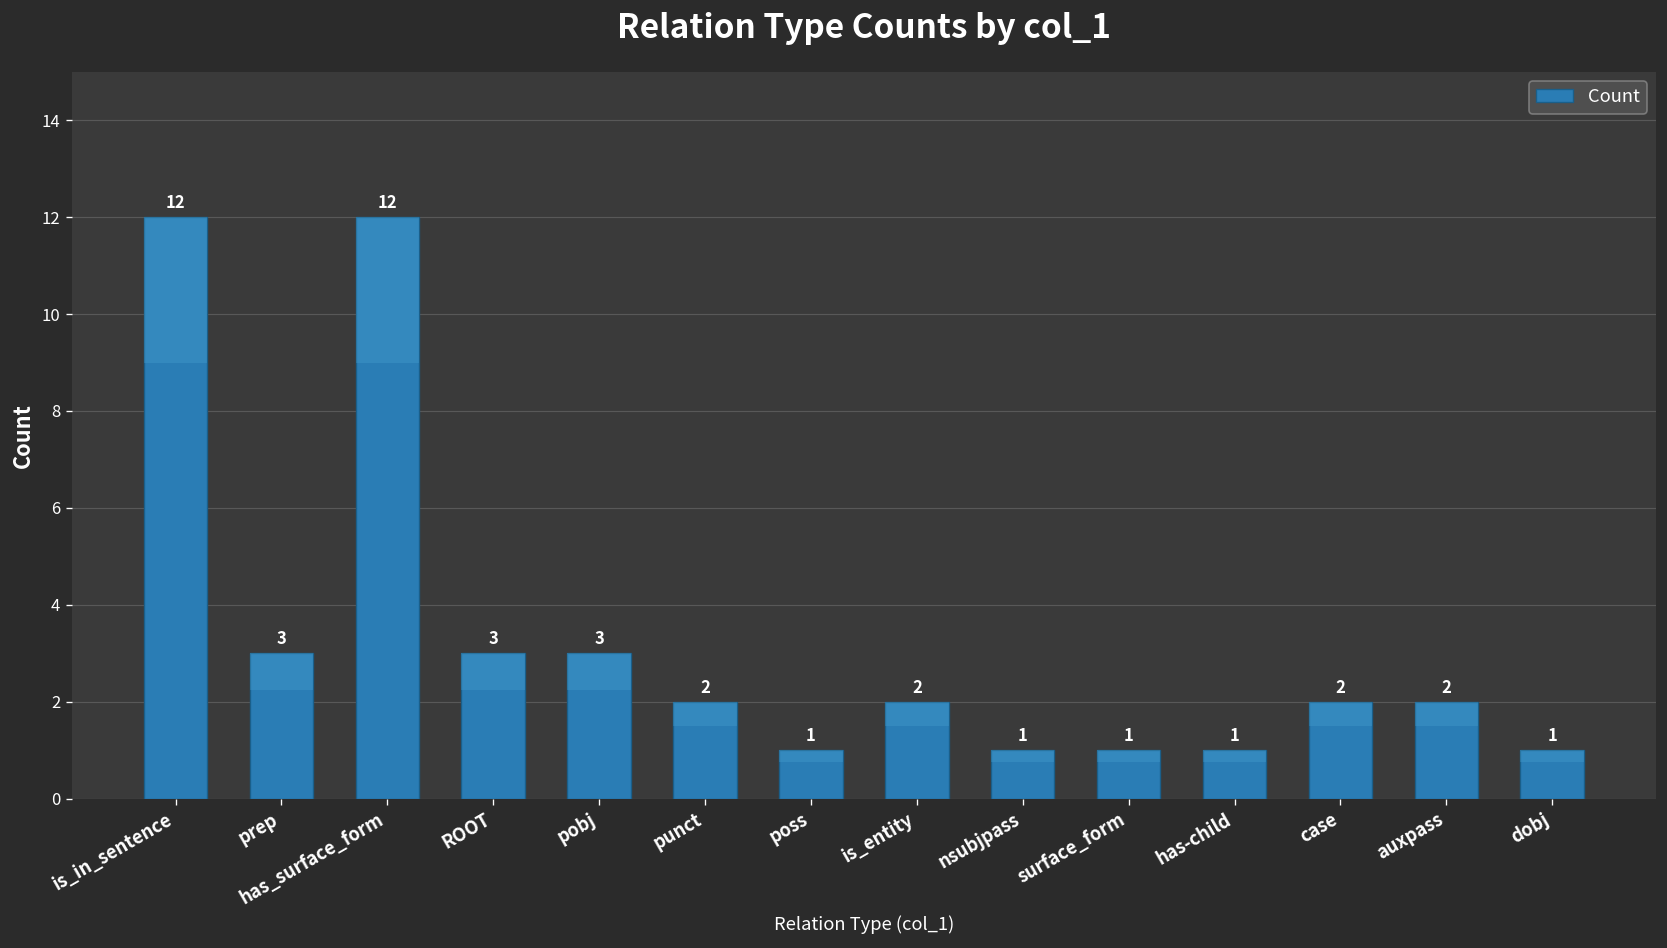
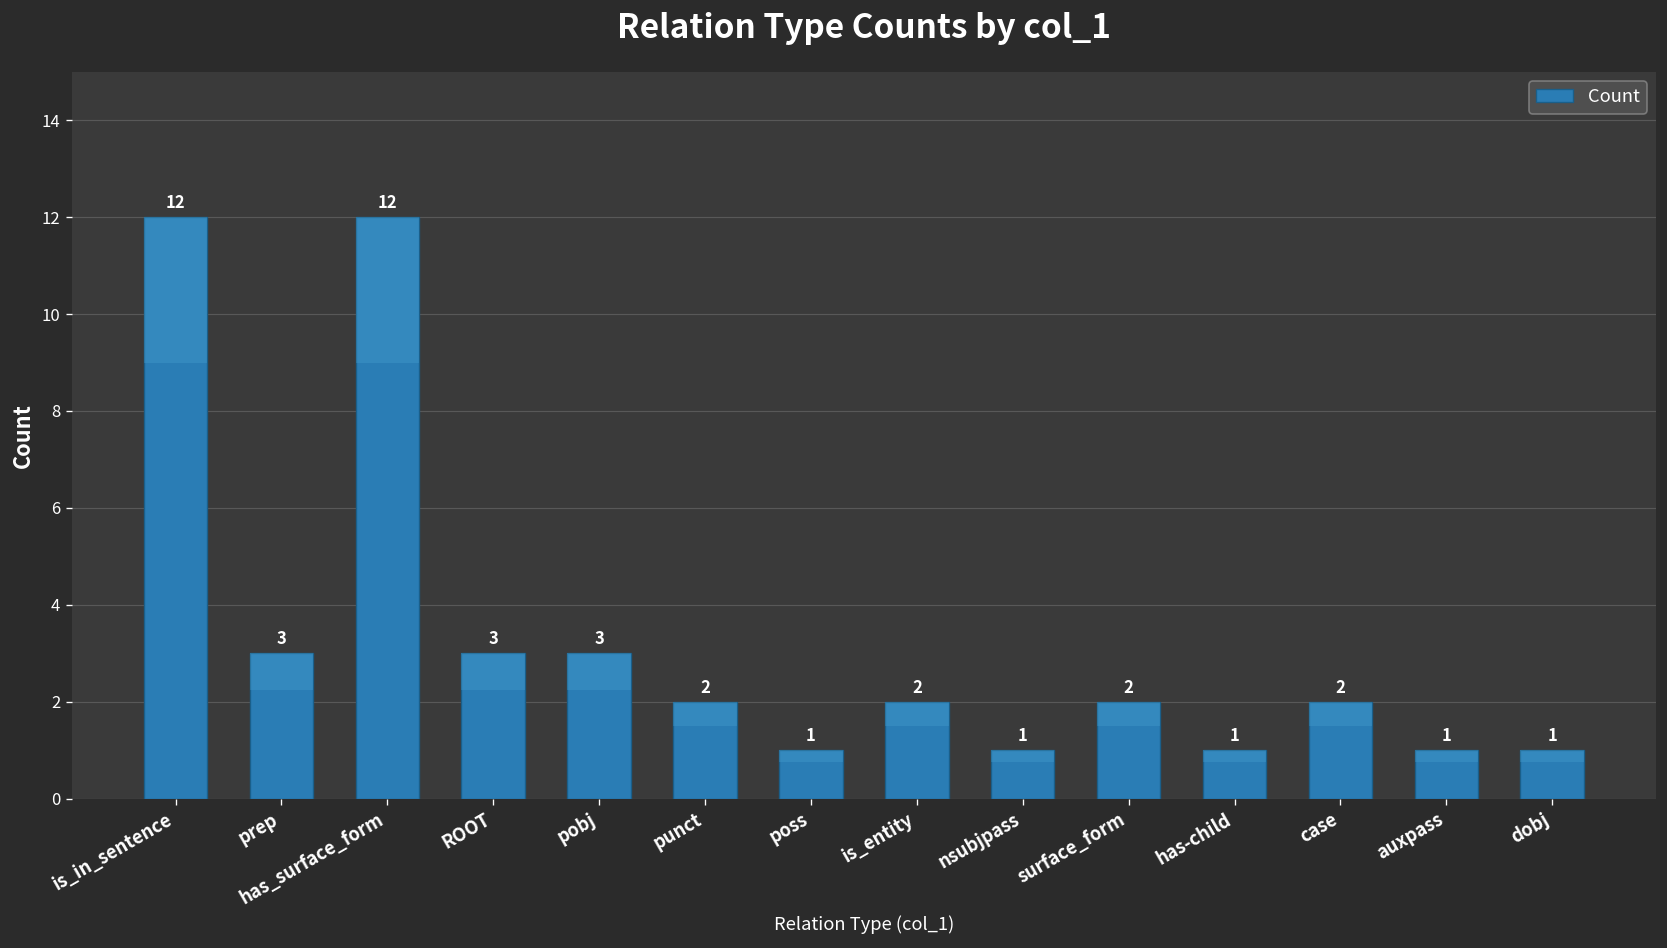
surface_form: 1 -> 2
auxpass: 2 -> 1
